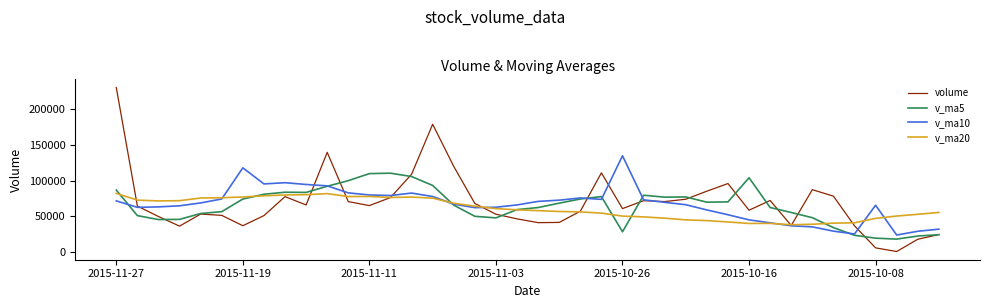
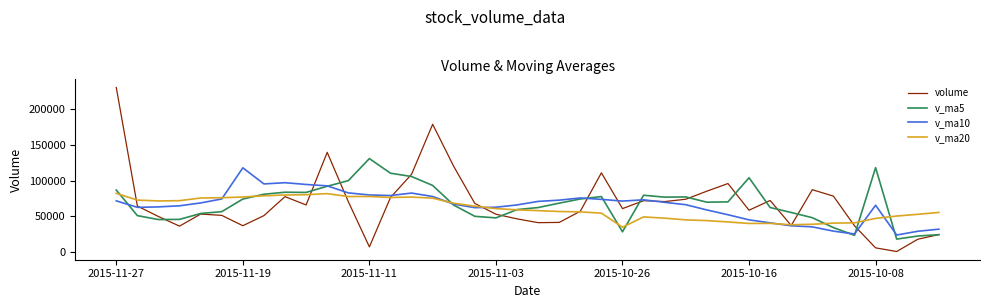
volume, 2015-11-11: 70000 -> 10000
v_ma5, 2015-11-11: 110000 -> 130000
v_ma10, 2015-10-26: 130000 -> 70000
v_ma20, 2015-10-26: 50000 -> 30000
v_ma5, 2015-10-08: 20000 -> 120000
